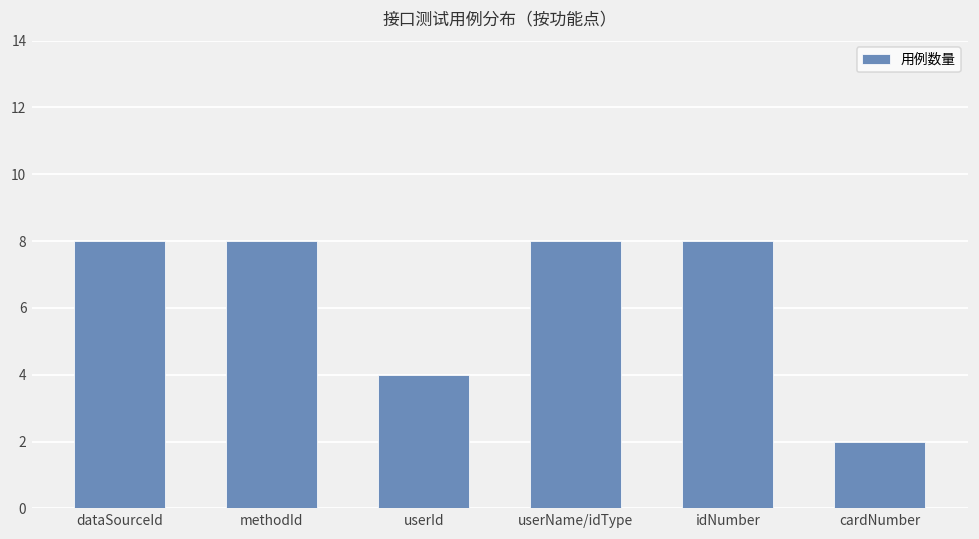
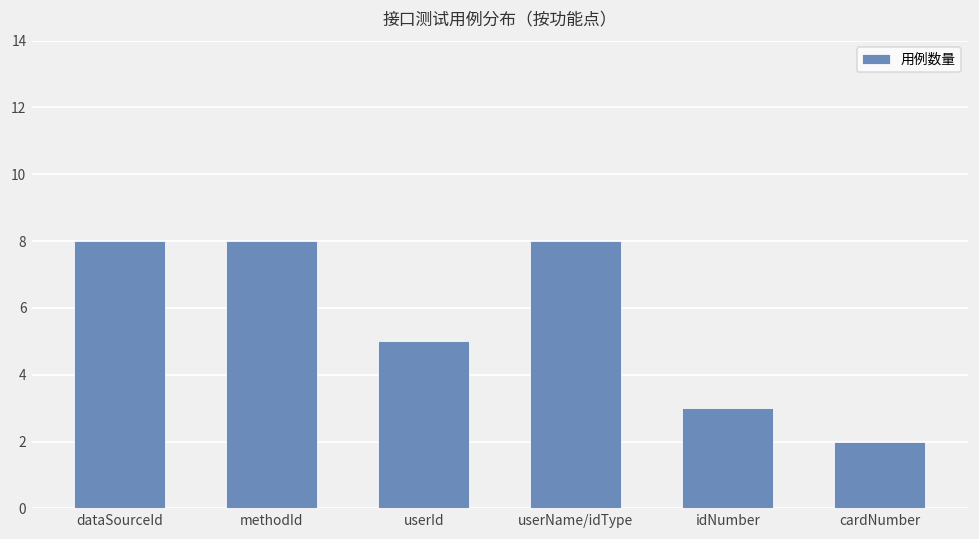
userId: 4 -> 5
idNumber: 8 -> 3
